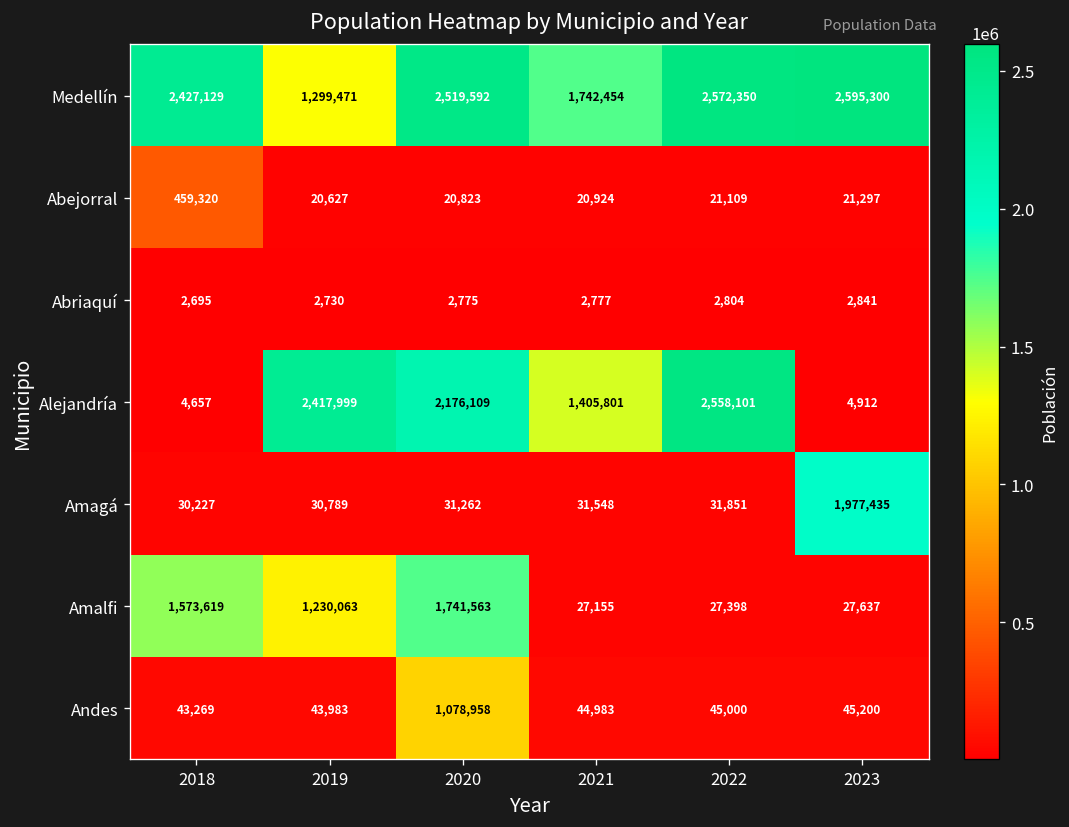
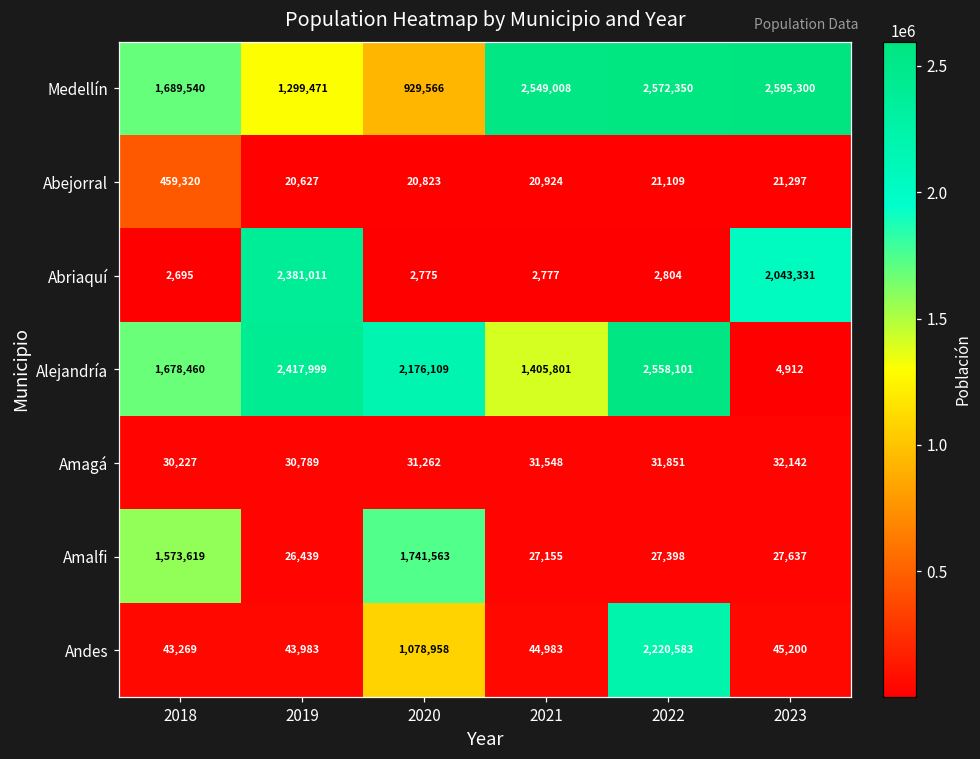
Medellín, 2018: 2,427,129 -> 1,689,540
Medellín, 2020: 2,519,592 -> 929,566
Medellín, 2021: 1,742,454 -> 2,549,008
Abriaquí, 2019: 2,730 -> 2,381,011
Abriaquí, 2023: 2,841 -> 2,043,331
Alejandría, 2018: 4,657 -> 1,678,460
Amagá, 2023: 1,977,435 -> 32,142
Amalfi, 2019: 1,230,063 -> 26,439
Andes, 2022: 45,000 -> 2,220,583
